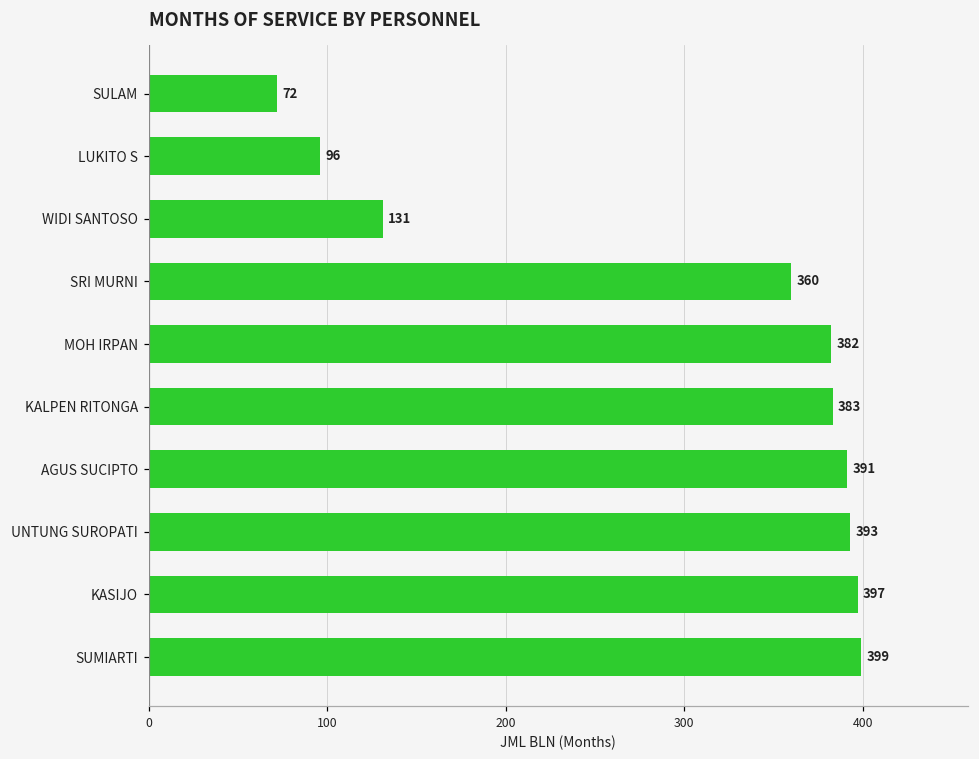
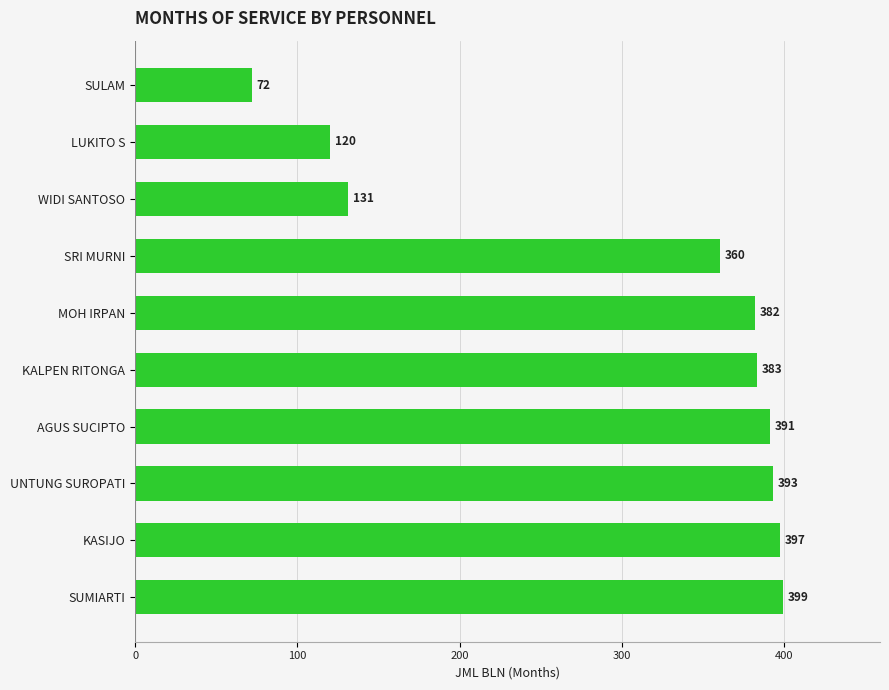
LUKITO S: 96 -> 120
